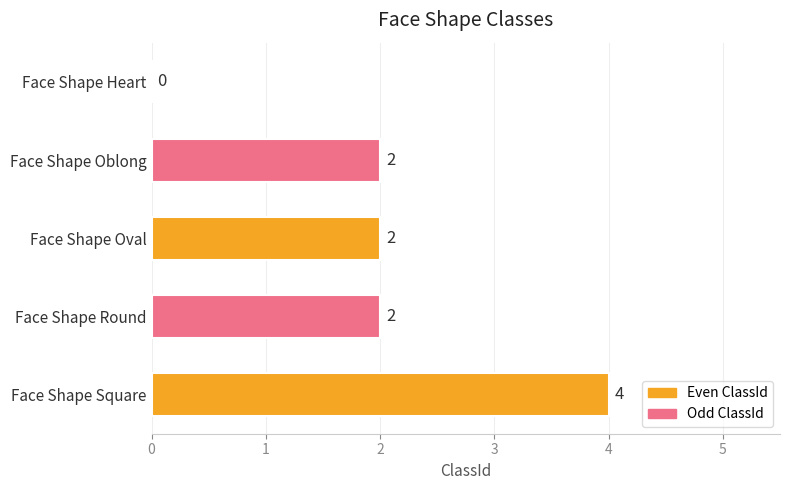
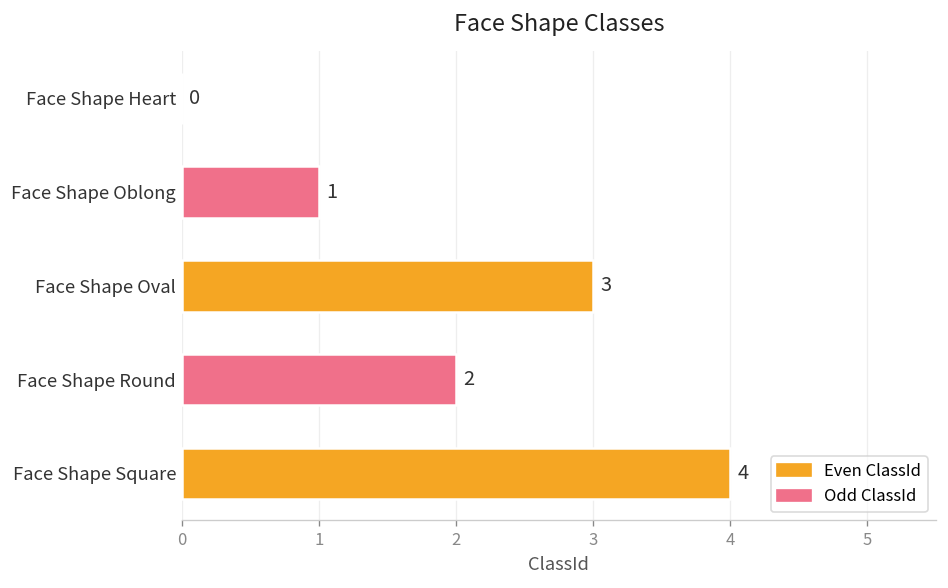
Face Shape Oblong: 2 -> 1
Face Shape Oval: 2 -> 3
